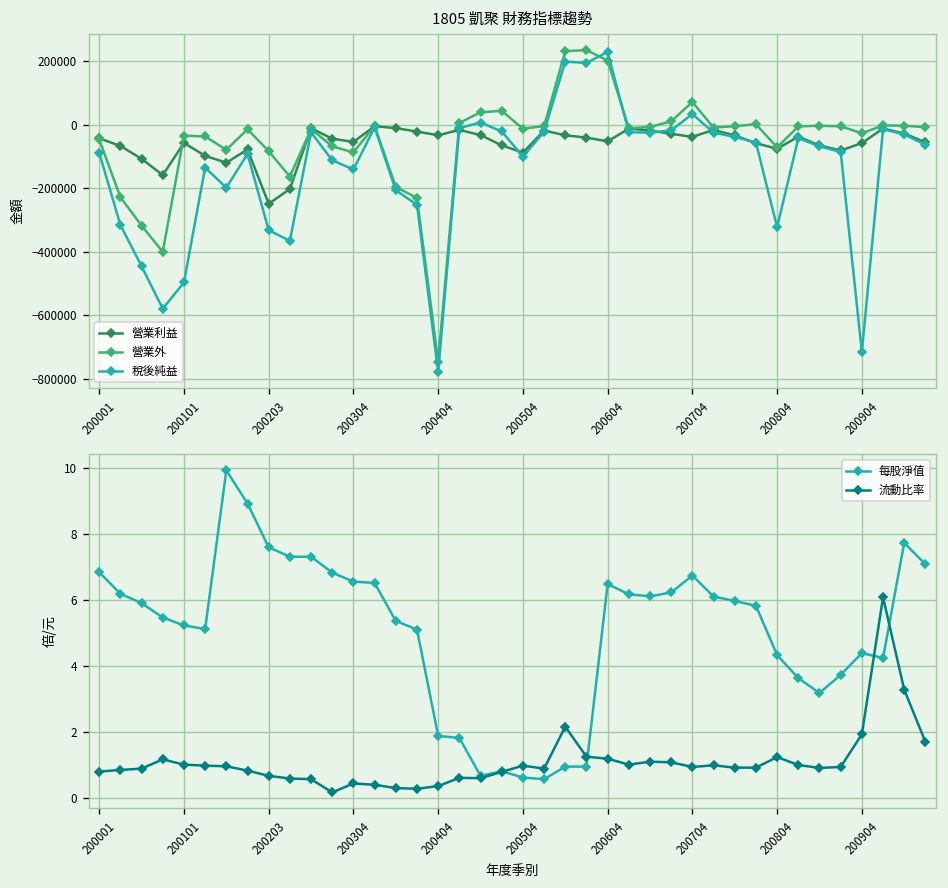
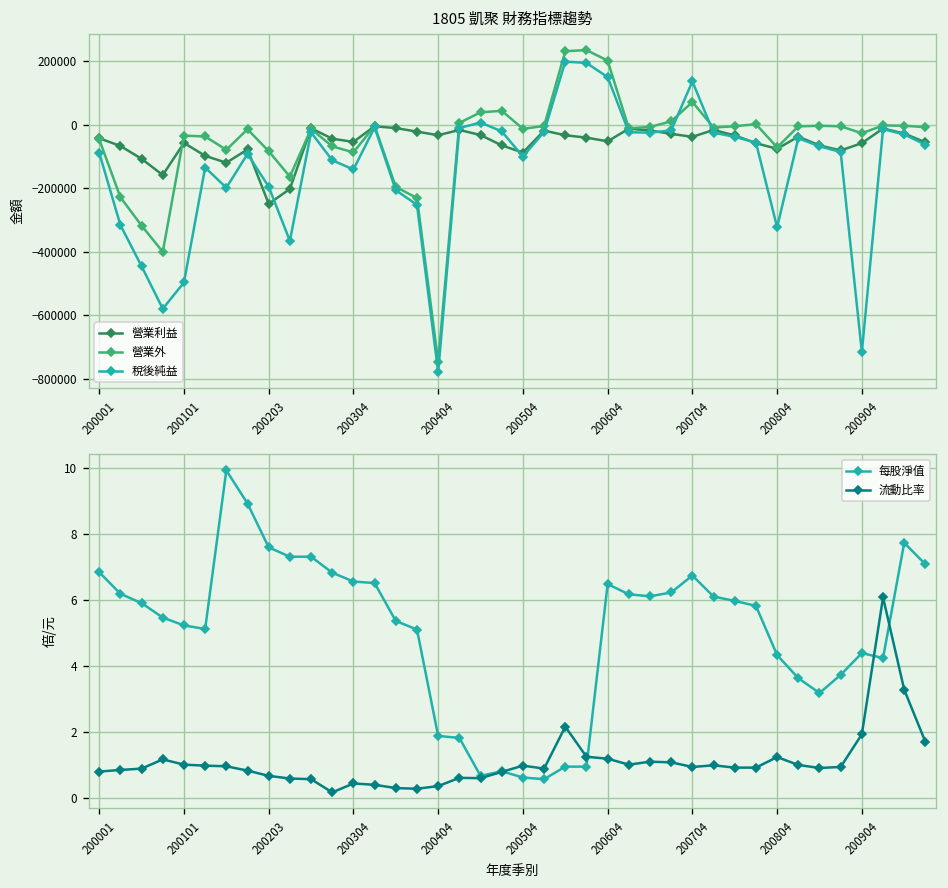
1805 凱聚 財務指標趨勢, 稅後純益, 200203: -330000 -> -190000
1805 凱聚 財務指標趨勢, 稅後純益, 200604: 230000 -> 150000
1805 凱聚 財務指標趨勢, 稅後純益, 200704: 30000 -> 140000
